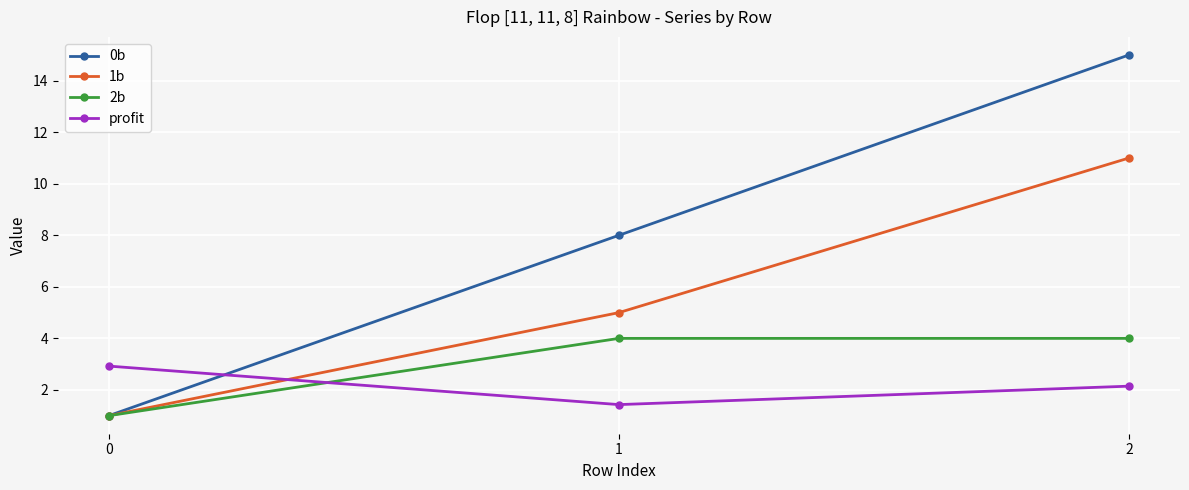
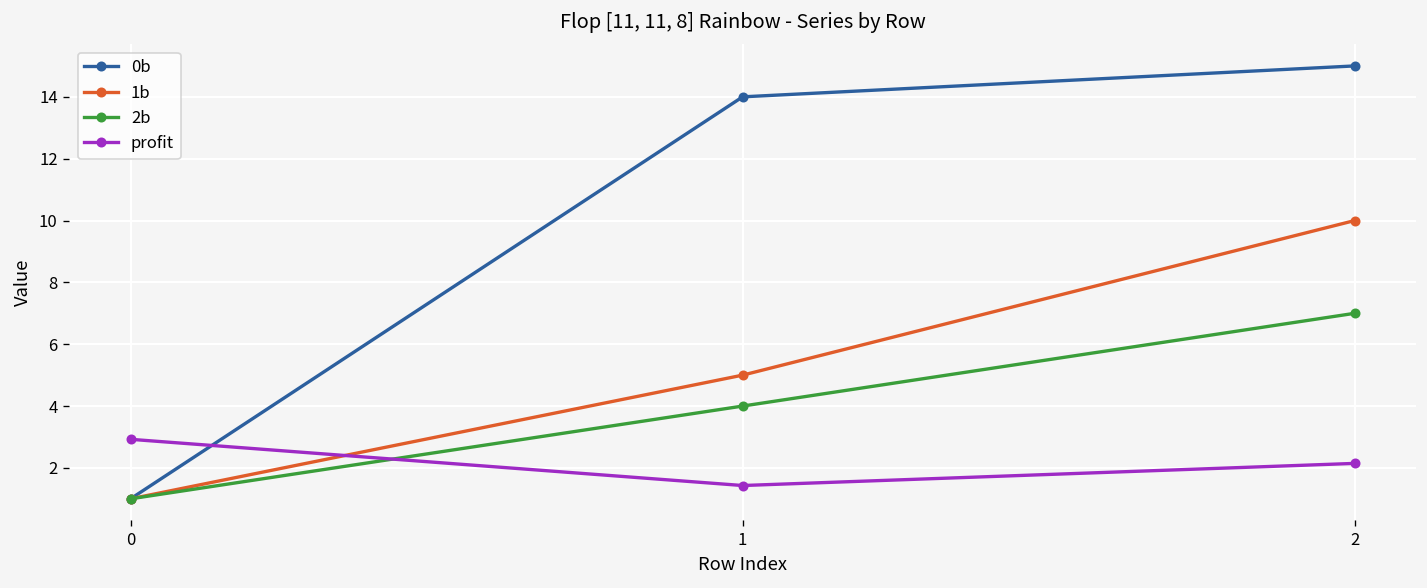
0b, 1: 8 -> 14
1b, 2: 11 -> 10
2b, 2: 4 -> 7
